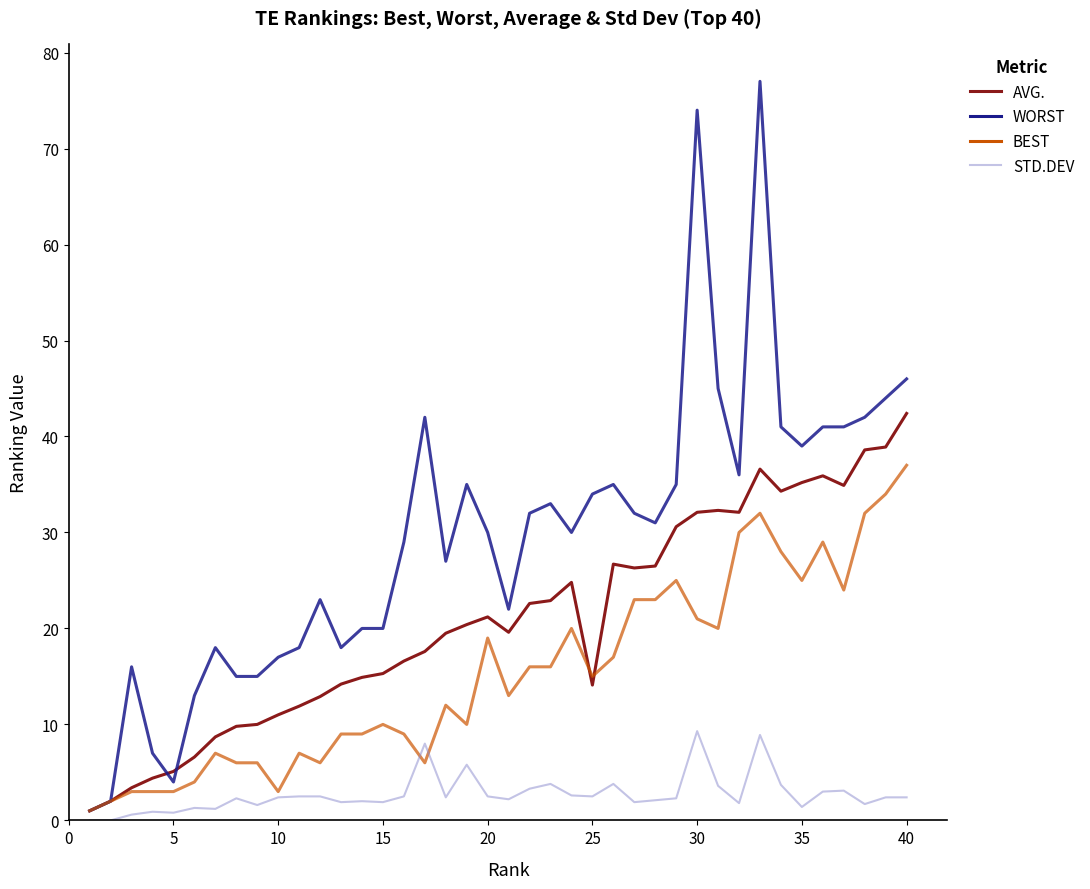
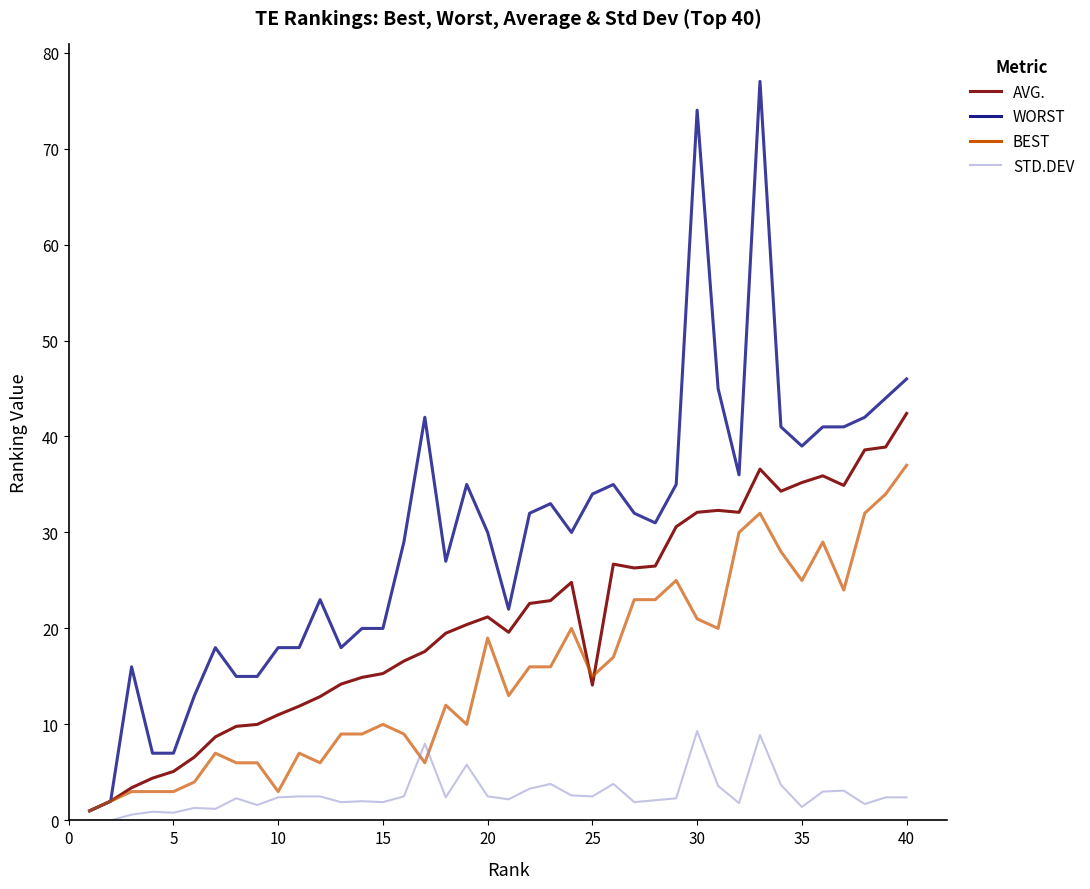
WORST, 5: 4 -> 7
WORST, 10: 17 -> 18
